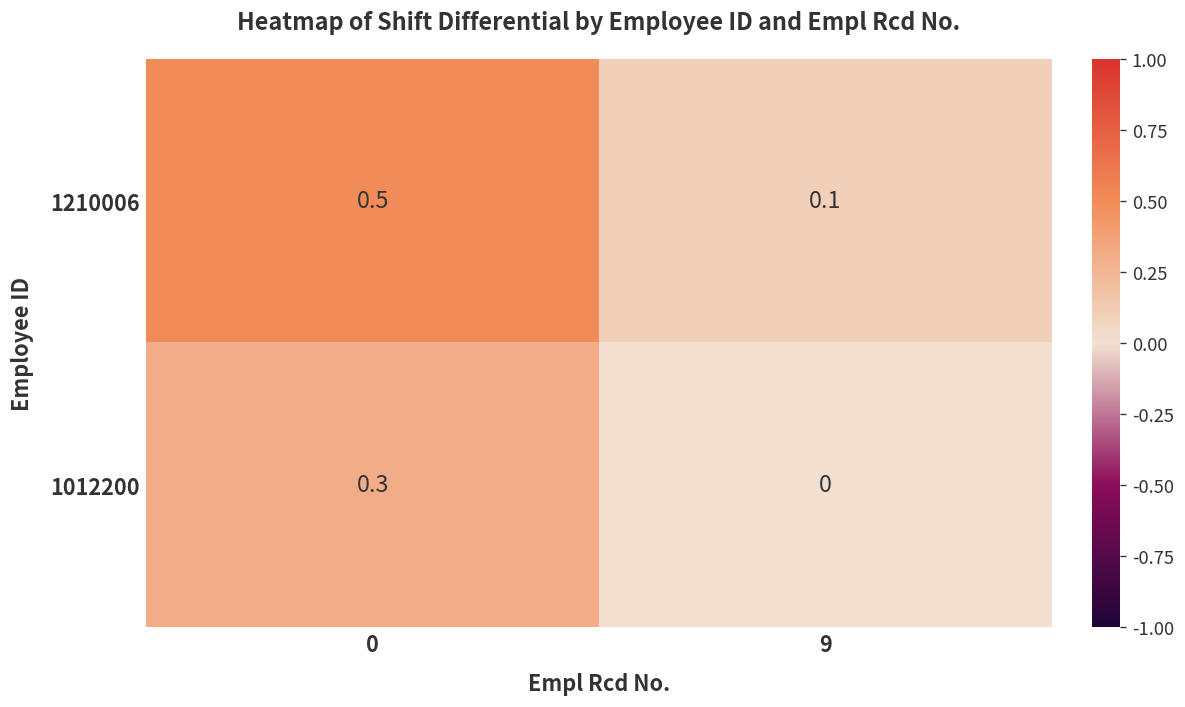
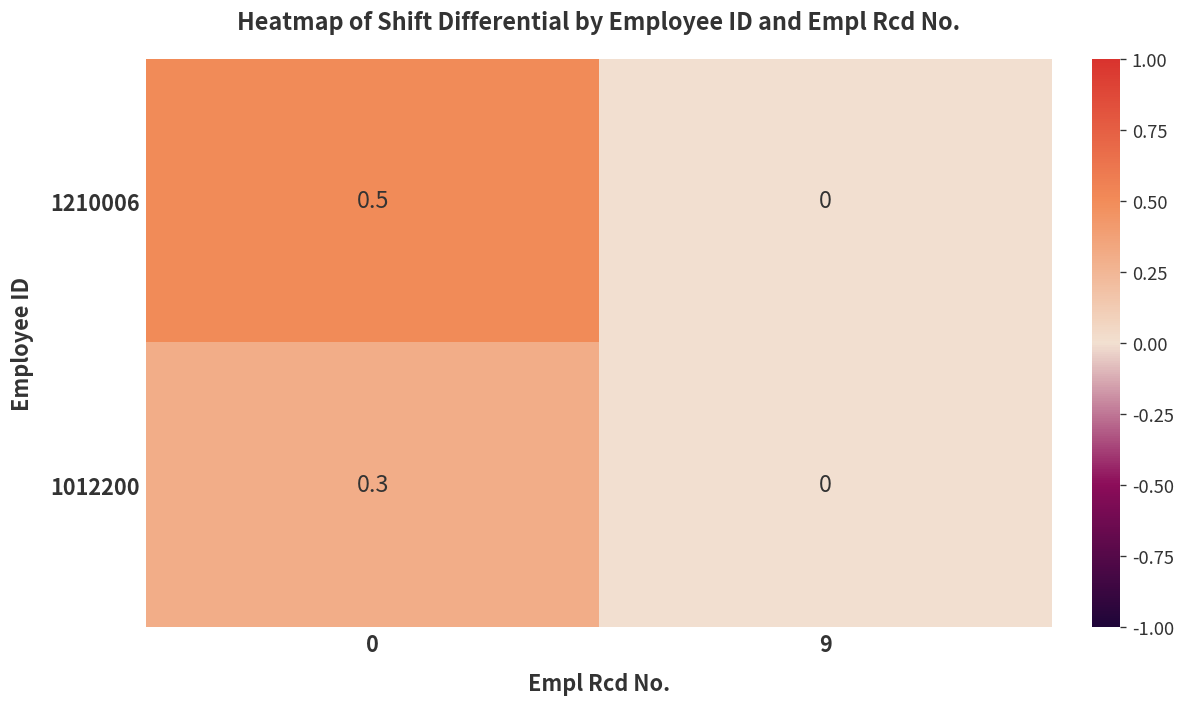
1210006, 9: 0.1 -> 0
